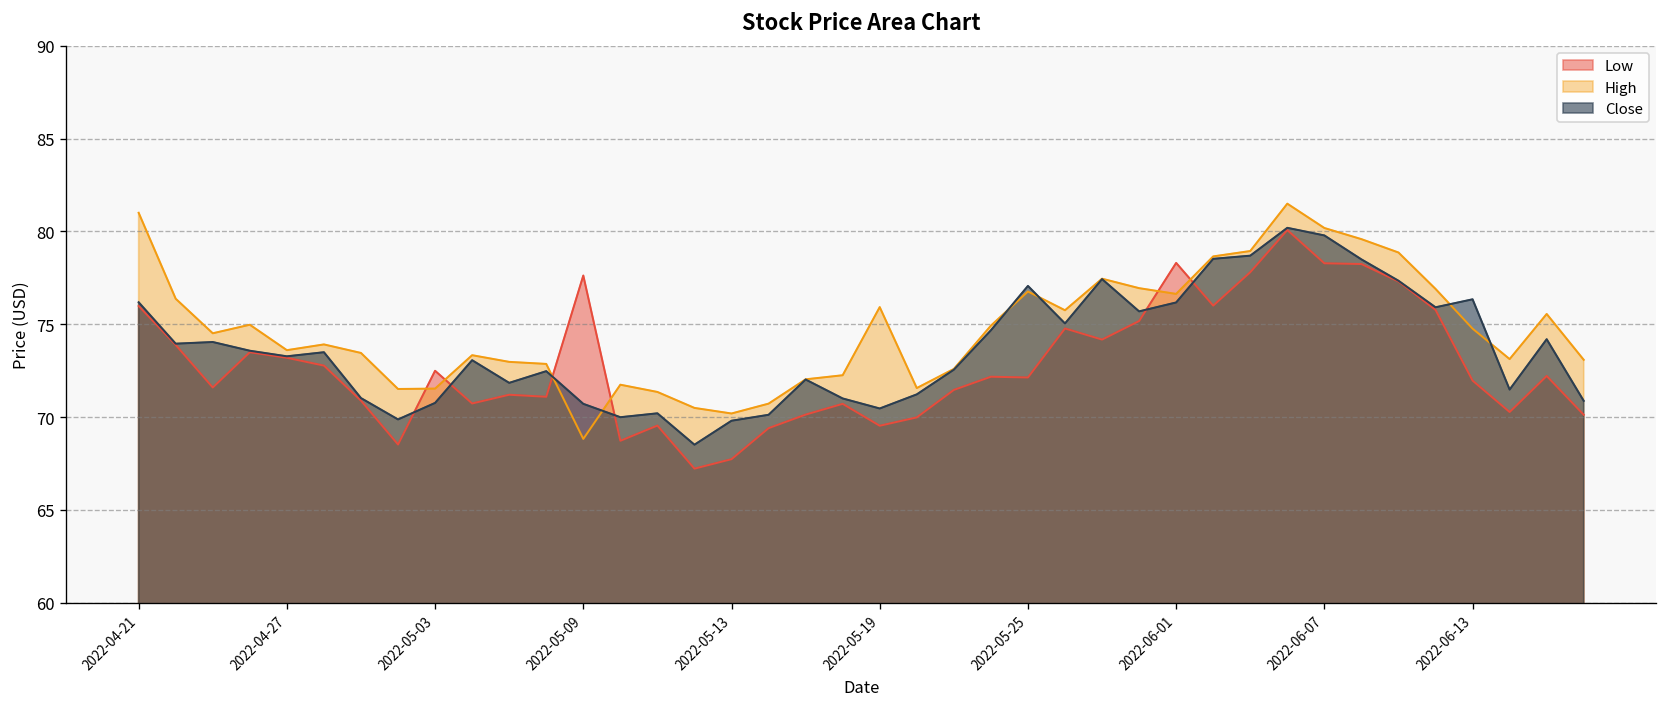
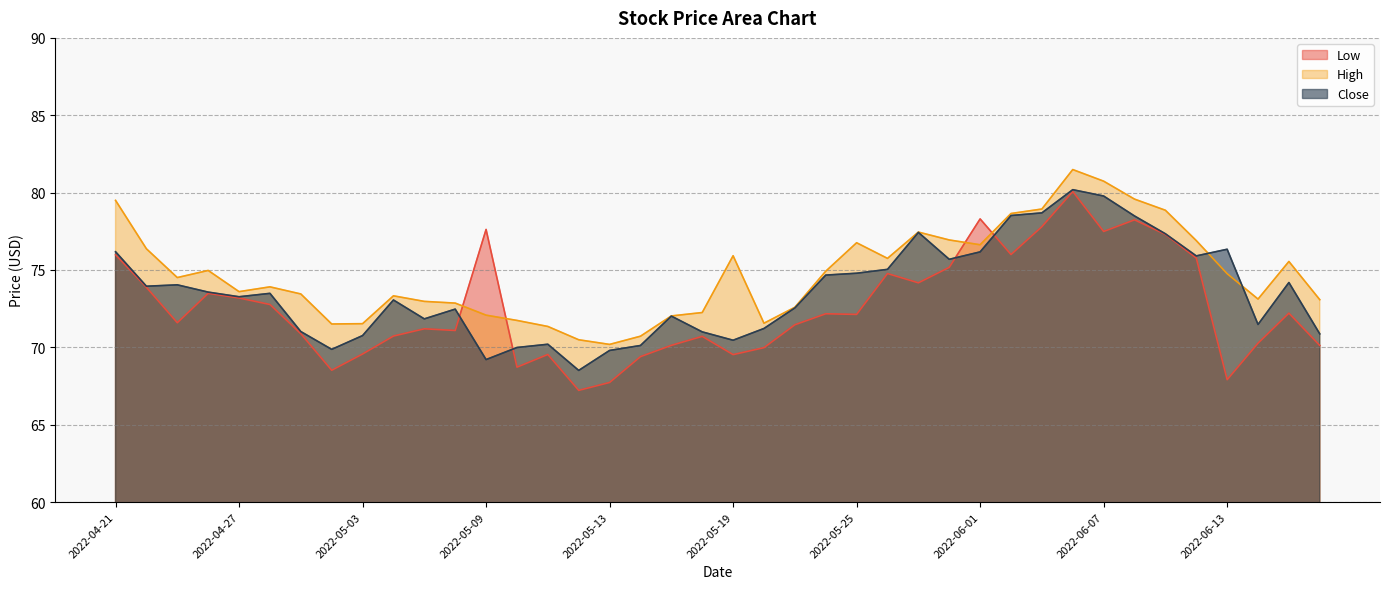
High, 2022-04-21: 81.0 -> 79.5
Low, 2022-05-03: 72.5 -> 69.6
High, 2022-05-09: 68.8 -> 72.1
Close, 2022-05-09: 70.7 -> 69.2
Close, 2022-05-25: 77.1 -> 74.8
Low, 2022-06-07: 78.3 -> 77.5
High, 2022-06-07: 80.2 -> 80.7
Low, 2022-06-13: 72.0 -> 67.9
